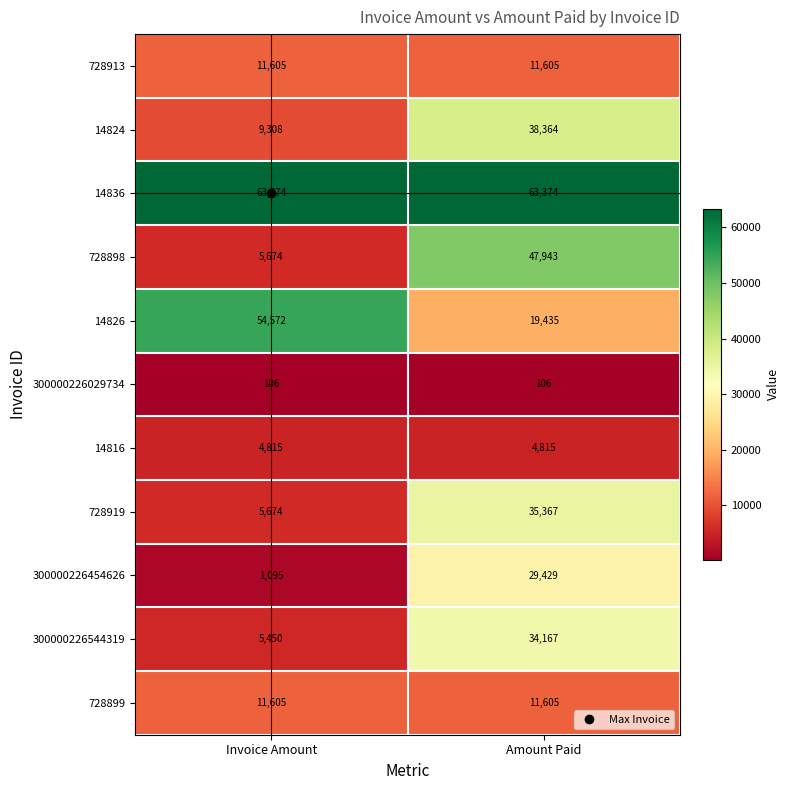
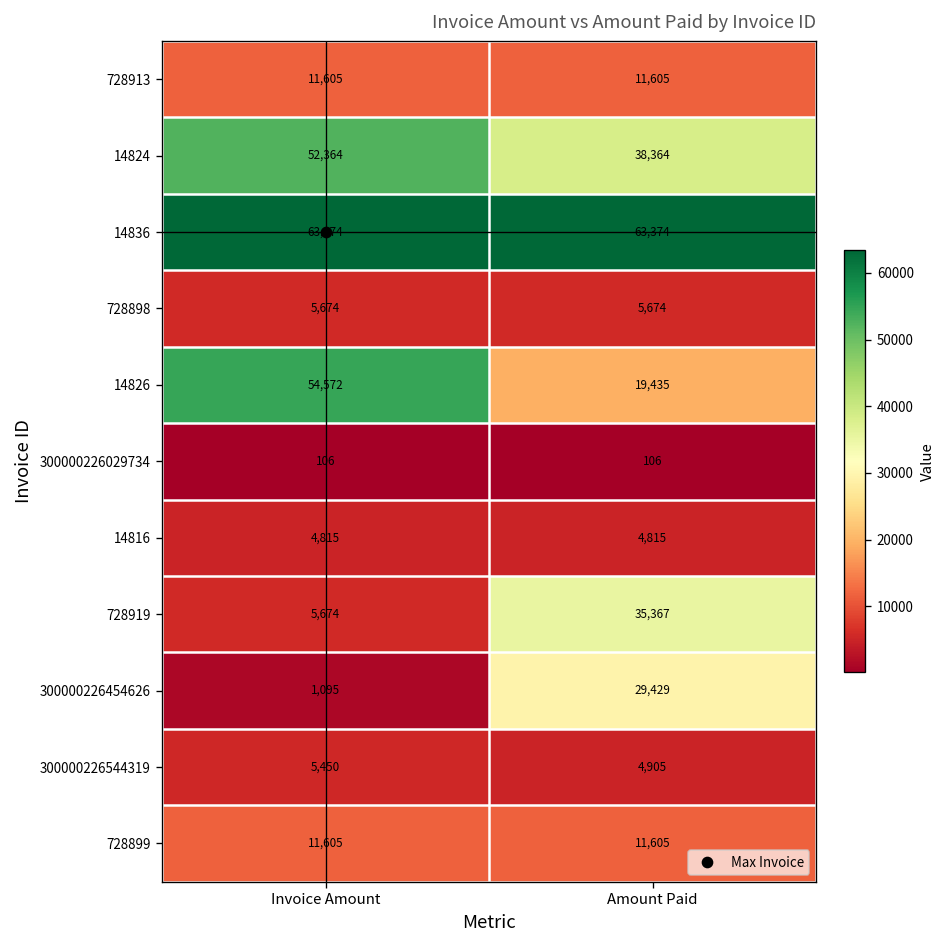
14824, Invoice Amount: 9,308 -> 52,364
728898, Amount Paid: 47,943 -> 5,674
300000226544319, Amount Paid: 34,167 -> 4,905
